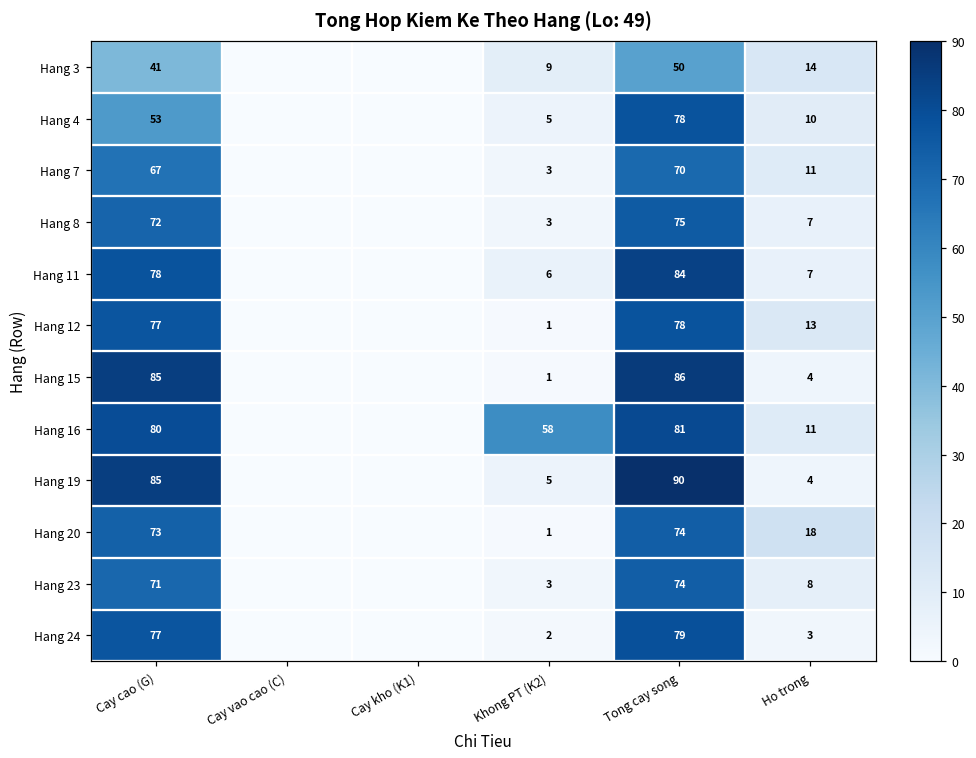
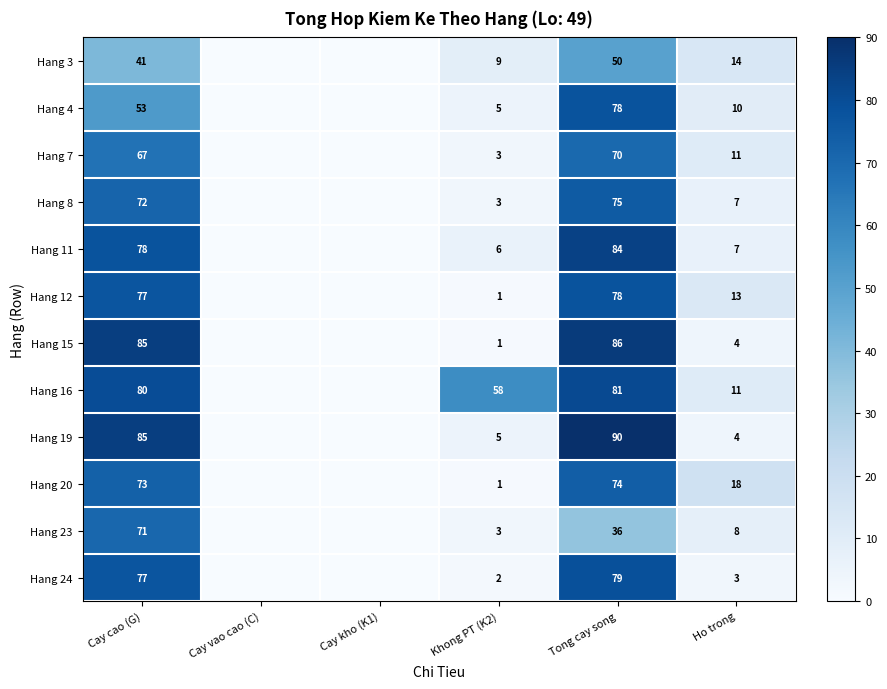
Hang 23, Tong cay song: 74 -> 36
